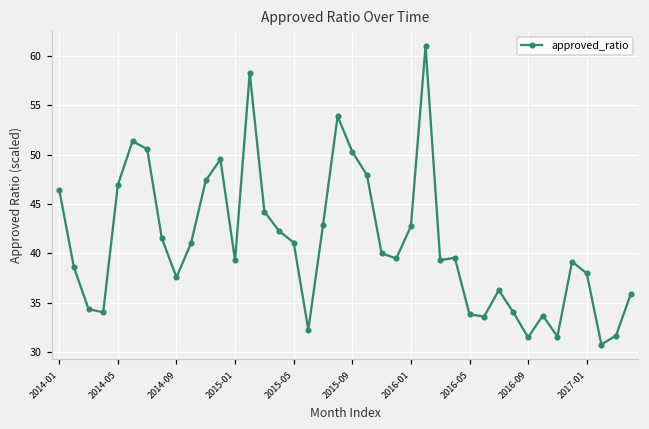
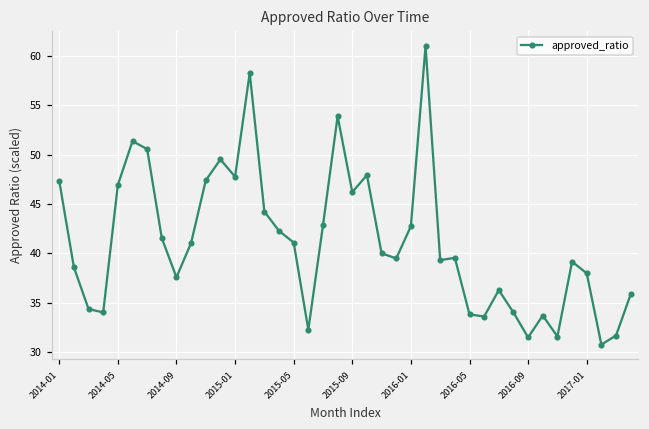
2014-01: 46 -> 47
2015-01: 39 -> 48
2015-09: 50 -> 46
